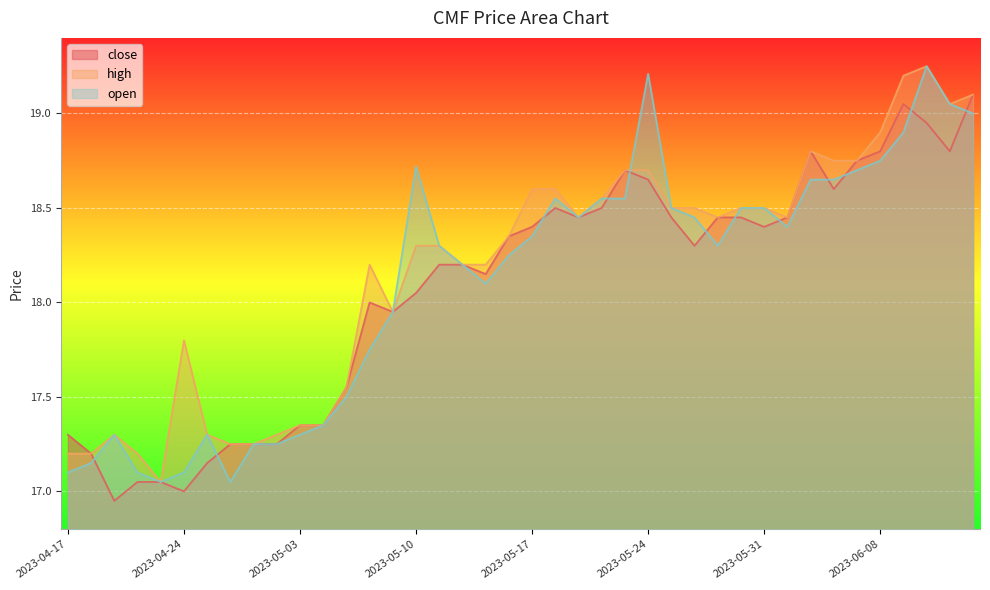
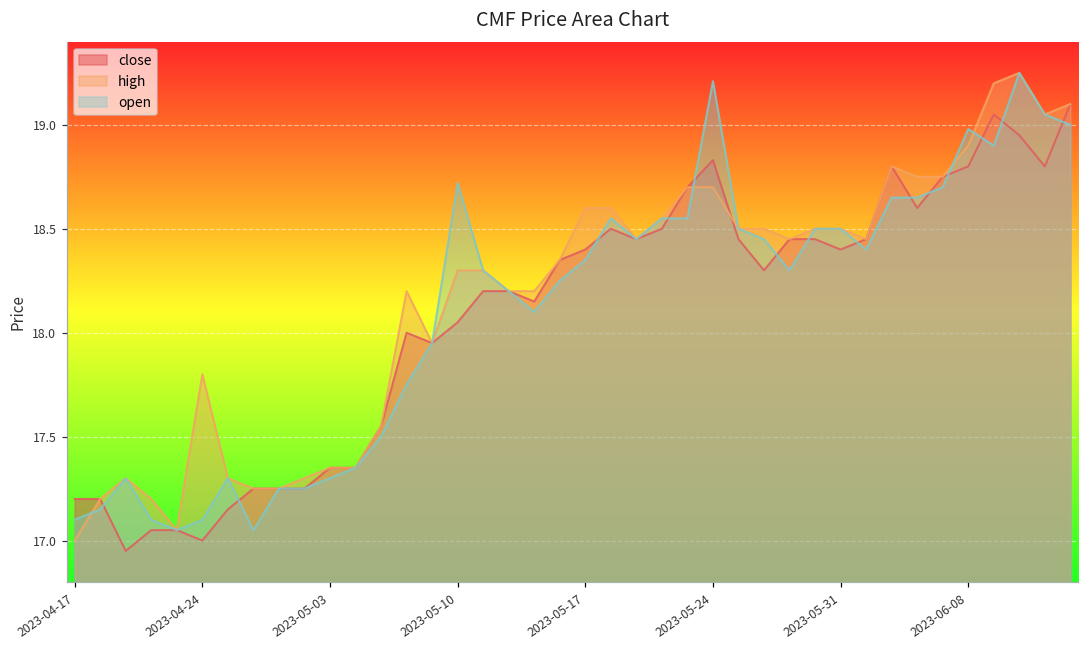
close, 2023-04-17: 17.3 -> 17.2
high, 2023-04-17: 17.2 -> 17.0
close, 2023-05-24: 18.65 -> 18.83
open, 2023-06-08: 18.75 -> 18.98
